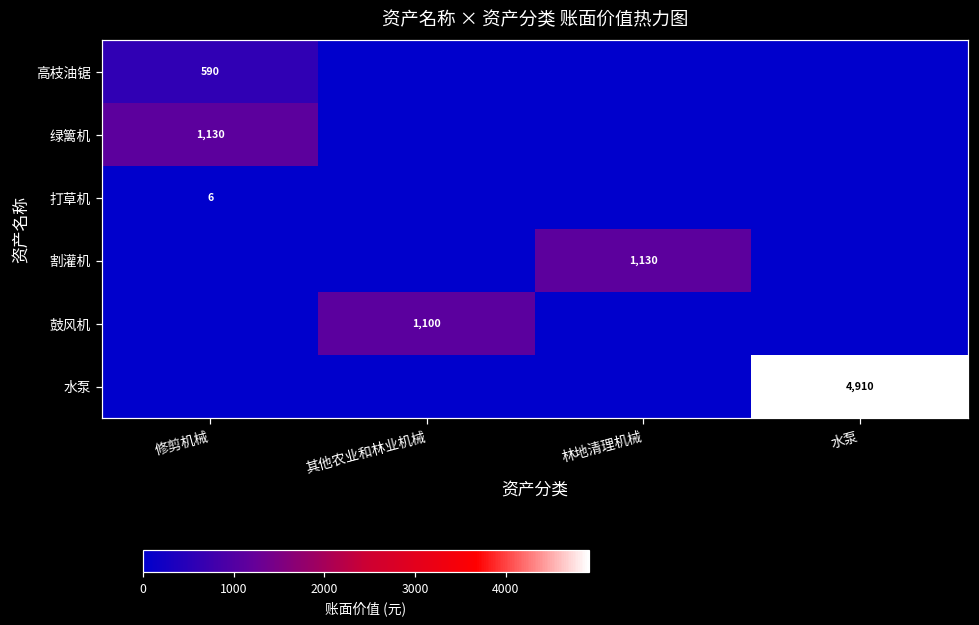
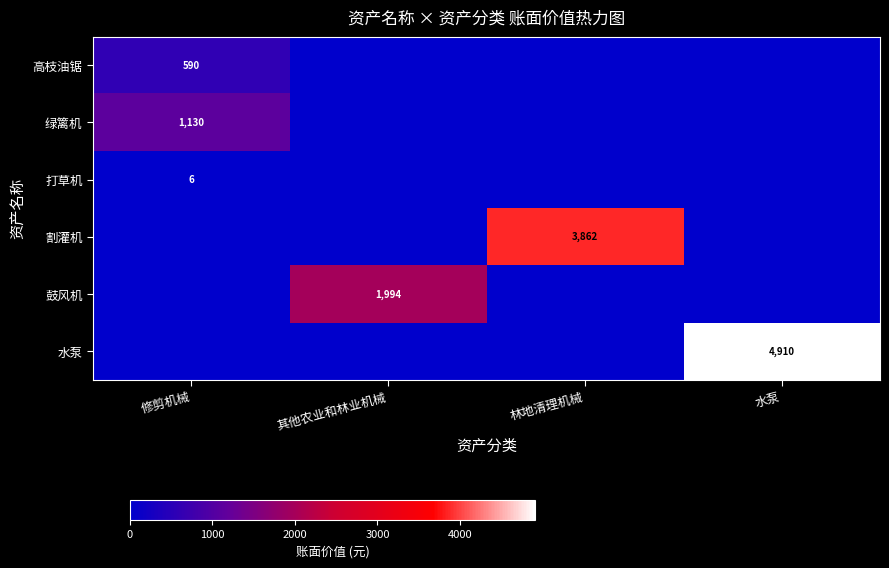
割灌机, 林地清理机械: 1,130 -> 3,862
鼓风机, 其他农业和林业机械: 1,100 -> 1,994
